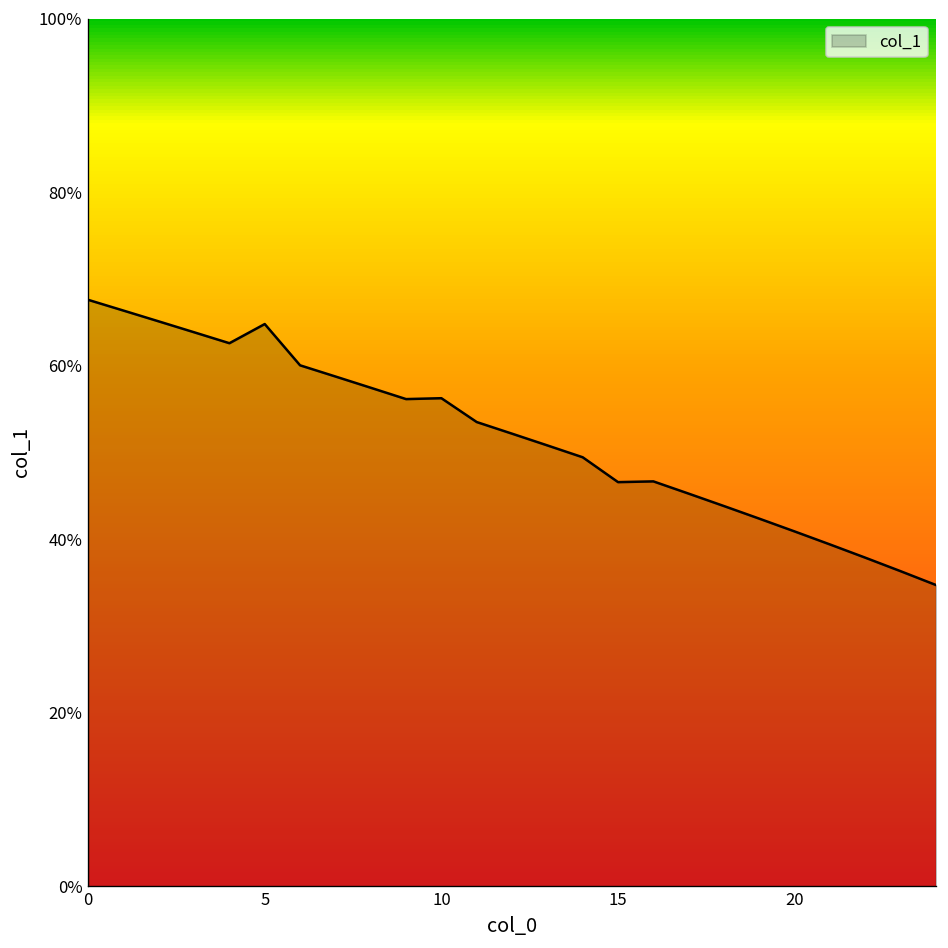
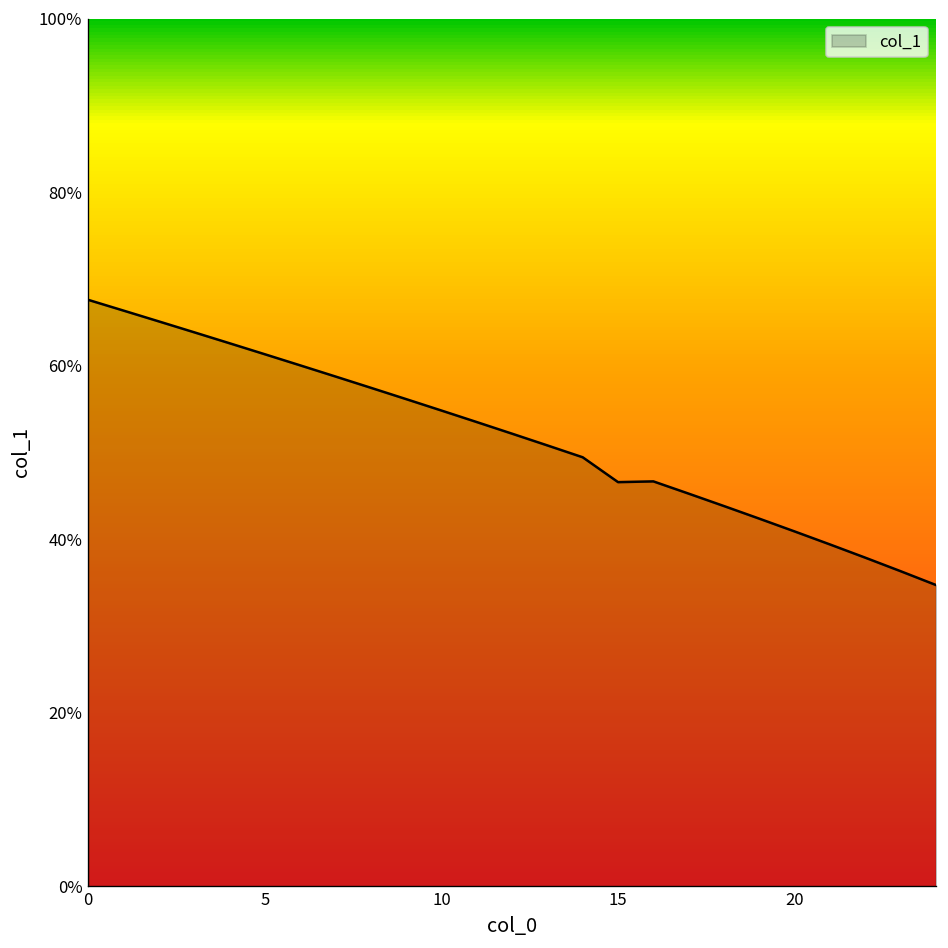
5: 65% -> 61%
10: 56% -> 55%
